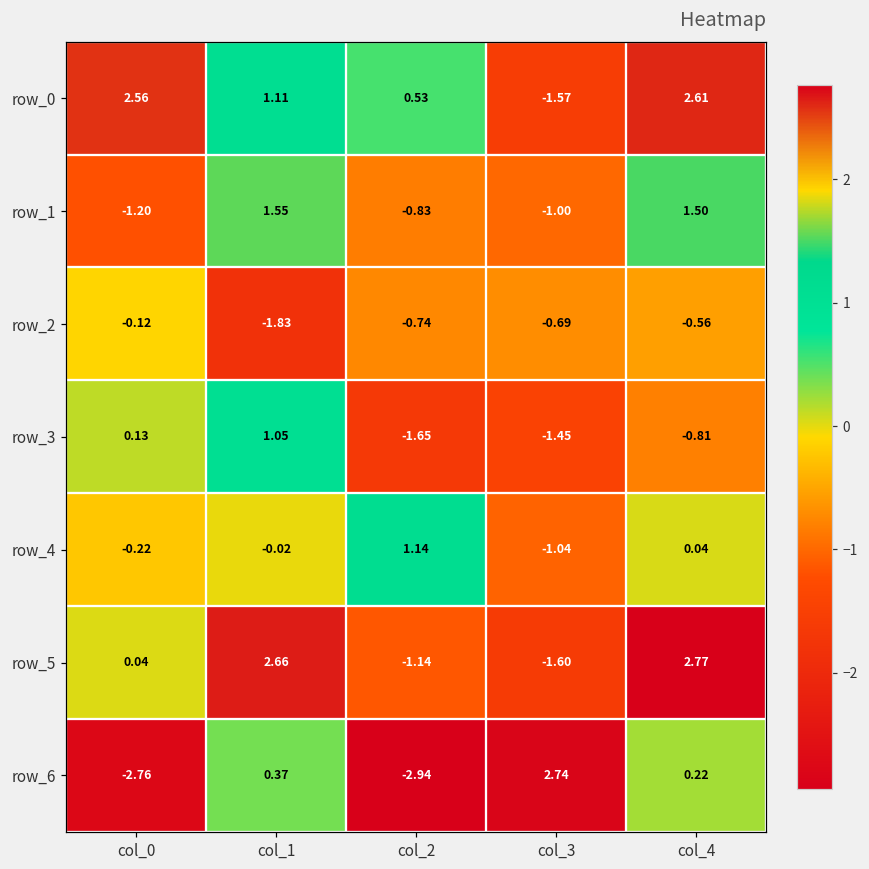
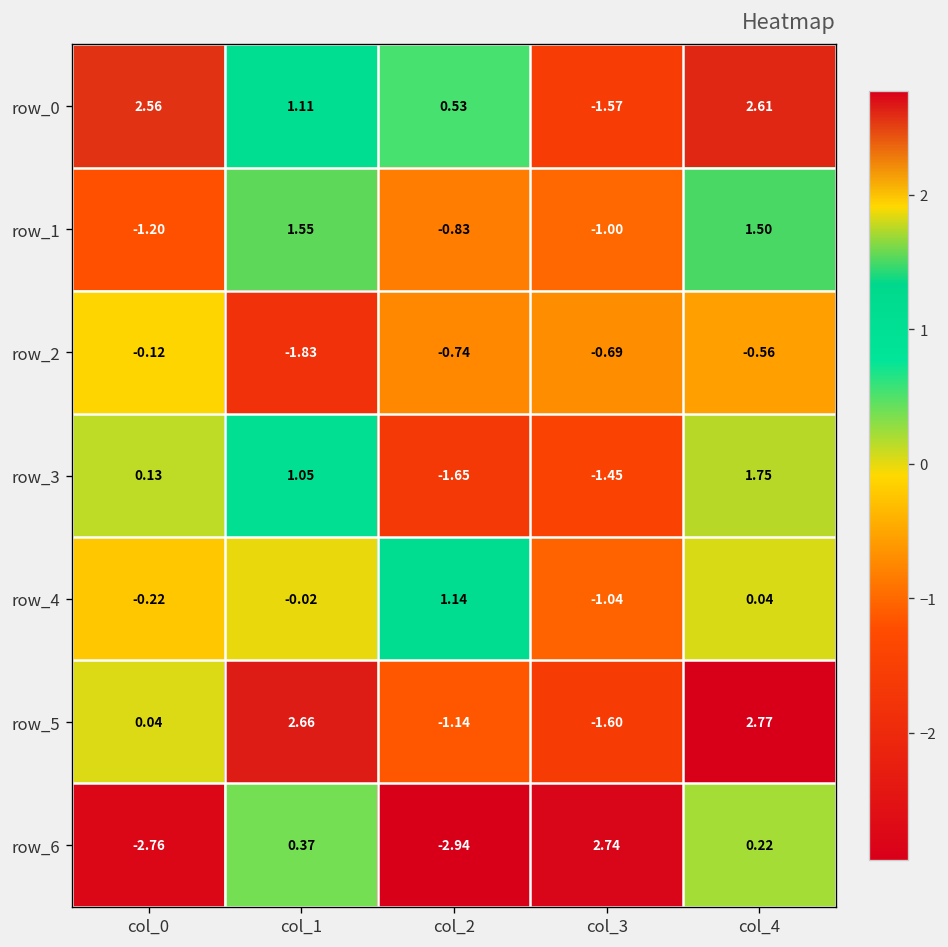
row_3, col_4: -0.81 -> 1.75
